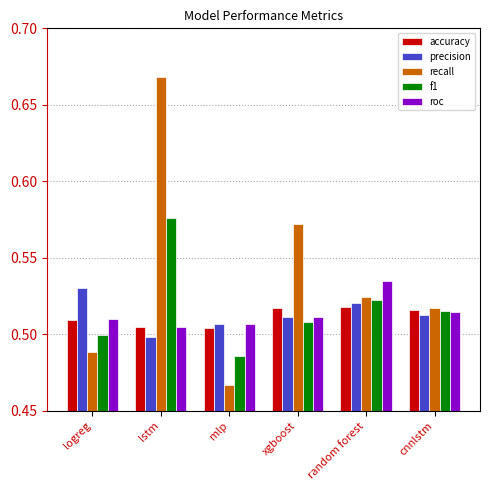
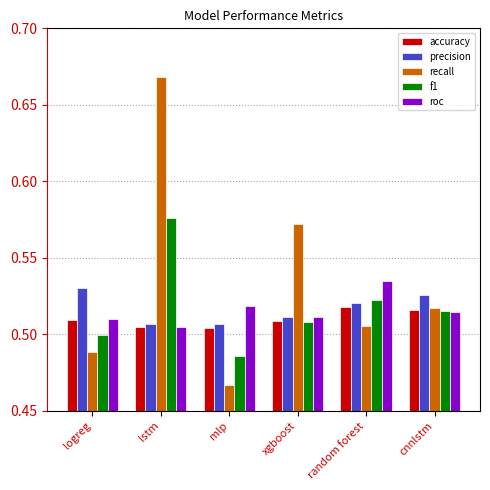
precision, lstm: 0.498 -> 0.506
roc, mlp: 0.507 -> 0.519
accuracy, xgboost: 0.517 -> 0.509
recall, random forest: 0.524 -> 0.505
precision, cnnlstm: 0.513 -> 0.526
